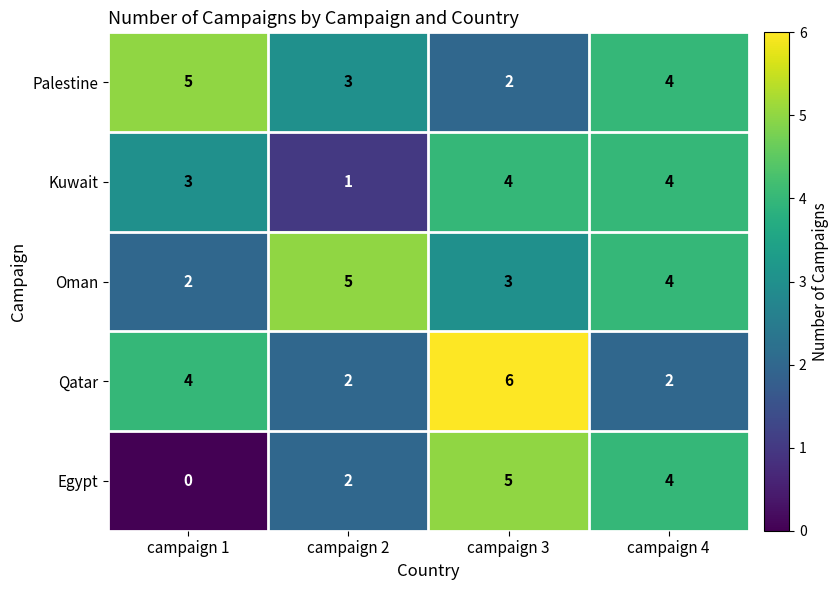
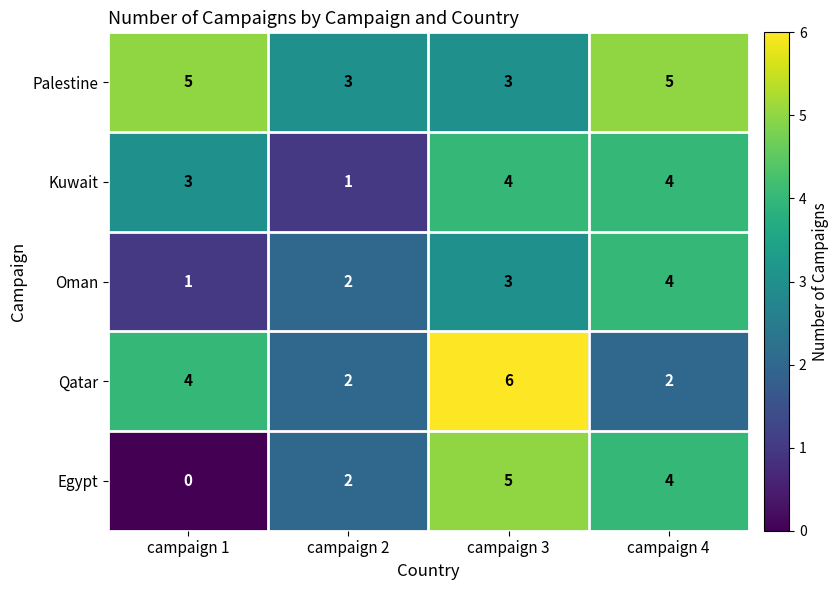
Palestine, campaign 3: 2 -> 3
Palestine, campaign 4: 4 -> 5
Oman, campaign 1: 2 -> 1
Oman, campaign 2: 5 -> 2
